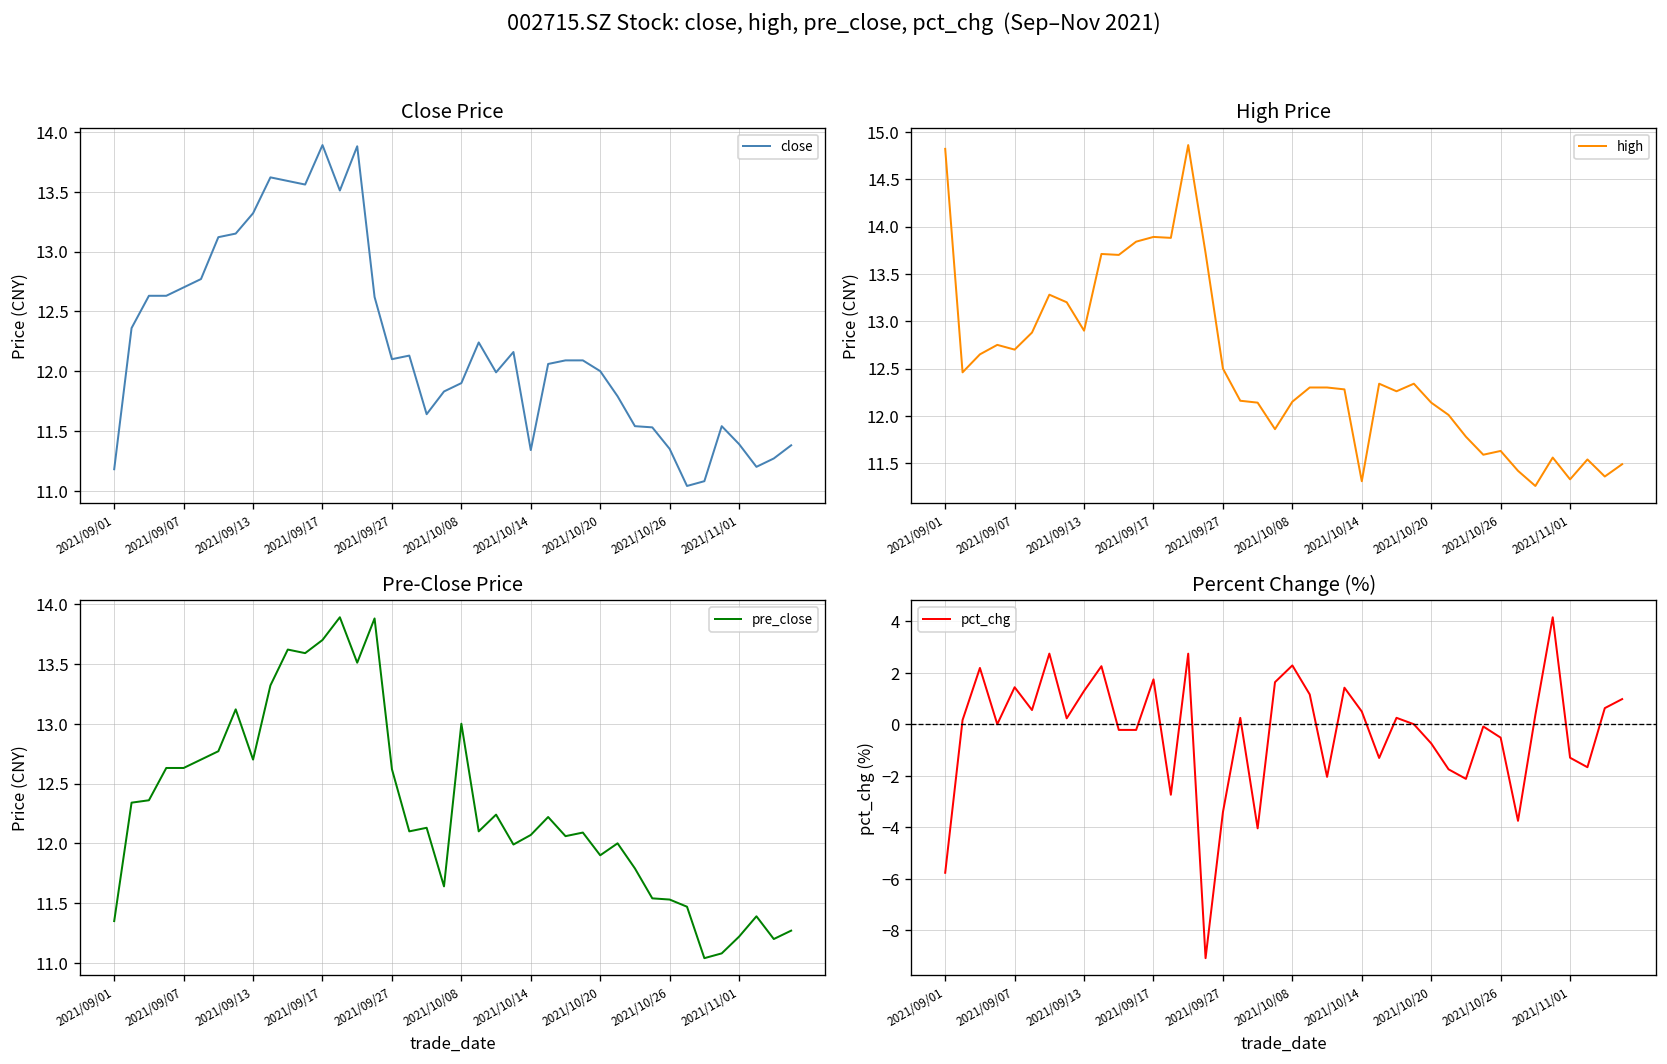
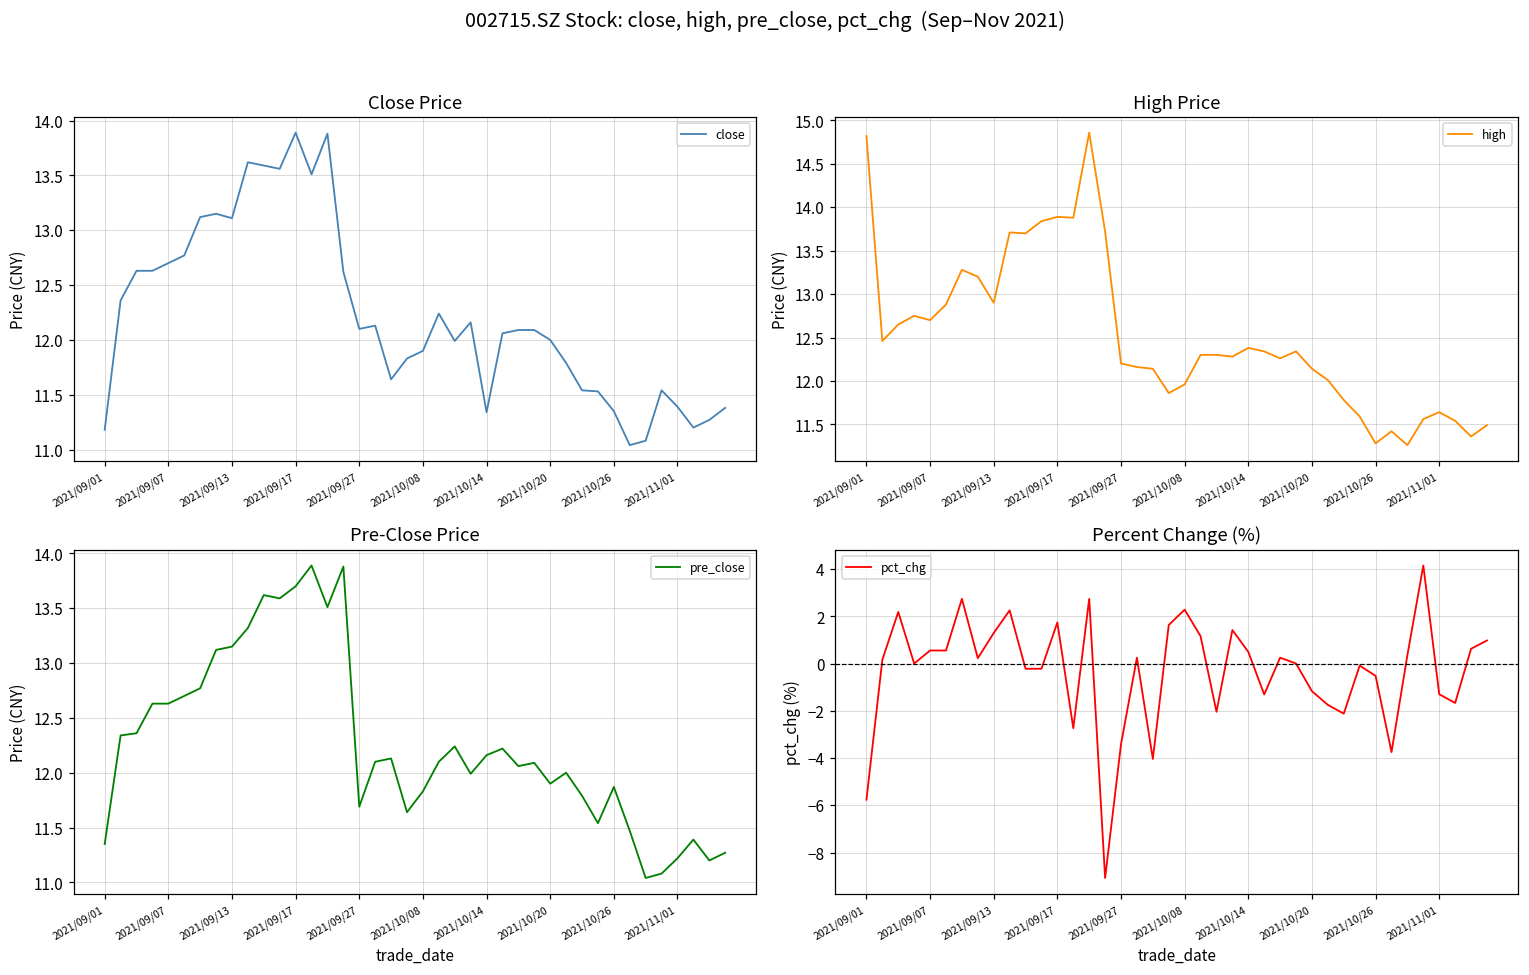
Close Price, 2021/09/13: 13.3 -> 13.1
High Price, 2021/09/27: 12.5 -> 12.2
High Price, 2021/10/08: 12.2 -> 12.0
High Price, 2021/10/14: 11.3 -> 12.4
High Price, 2021/10/26: 11.6 -> 11.3
High Price, 2021/11/01: 11.3 -> 11.6
Pre-Close Price, 2021/09/13: 12.7 -> 13.2
Pre-Close Price, 2021/09/27: 12.6 -> 11.7
Pre-Close Price, 2021/10/08: 13.0 -> 11.8
Pre-Close Price, 2021/10/14: 12.1 -> 12.2
Pre-Close Price, 2021/10/26: 11.5 -> 11.9
Percent Change (%), 2021/09/07: 1.4 -> 0.6
Percent Change (%), 2021/10/20: -0.7 -> -1.2
